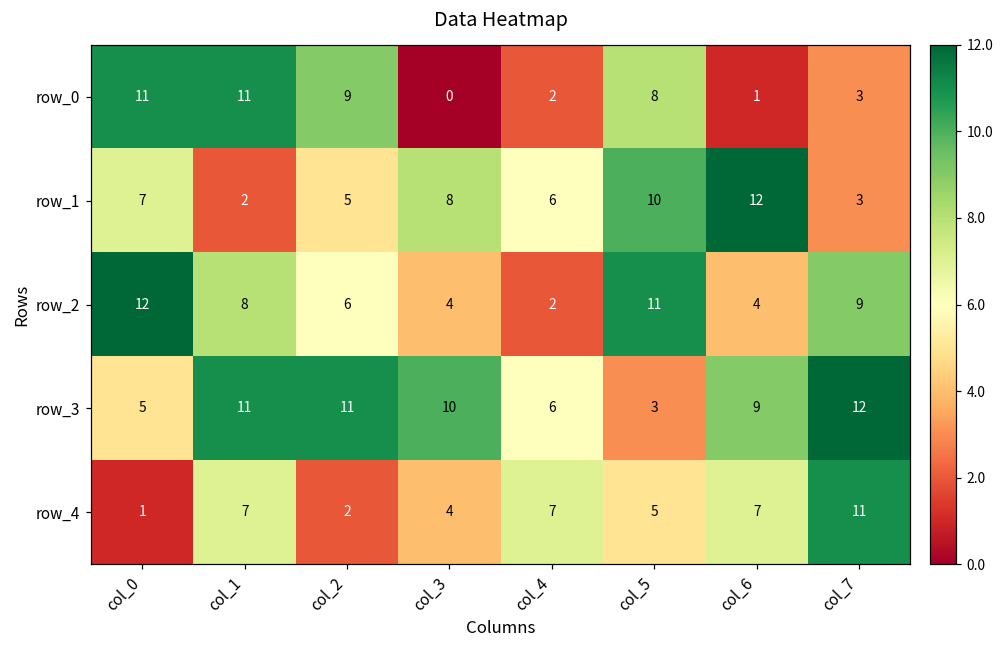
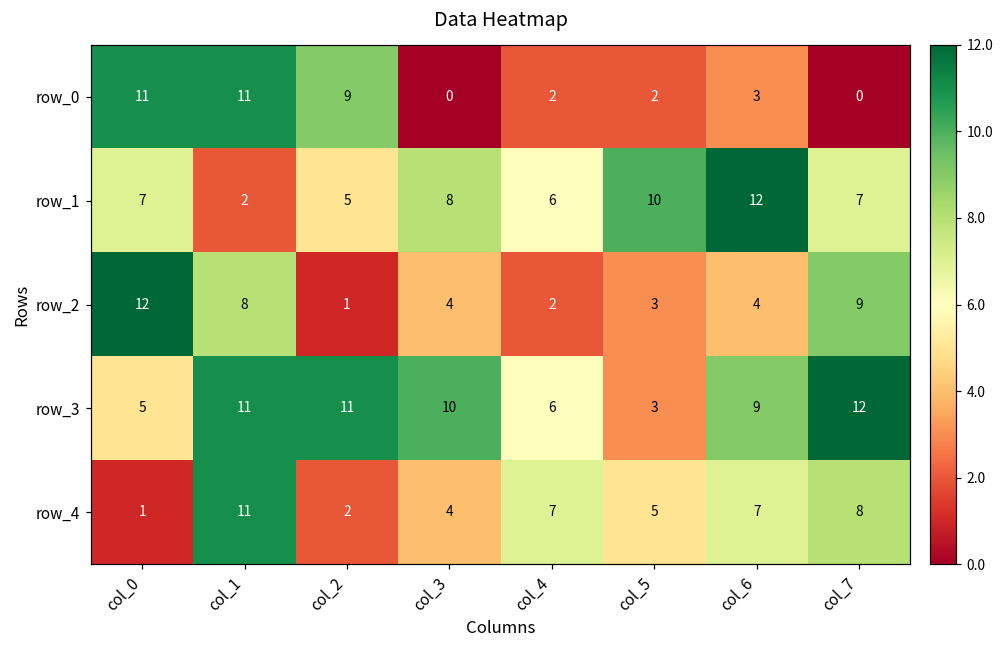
row_0, col_5: 8 -> 2
row_0, col_6: 1 -> 3
row_0, col_7: 3 -> 0
row_1, col_7: 3 -> 7
row_2, col_2: 6 -> 1
row_2, col_5: 11 -> 3
row_4, col_1: 7 -> 11
row_4, col_7: 11 -> 8
